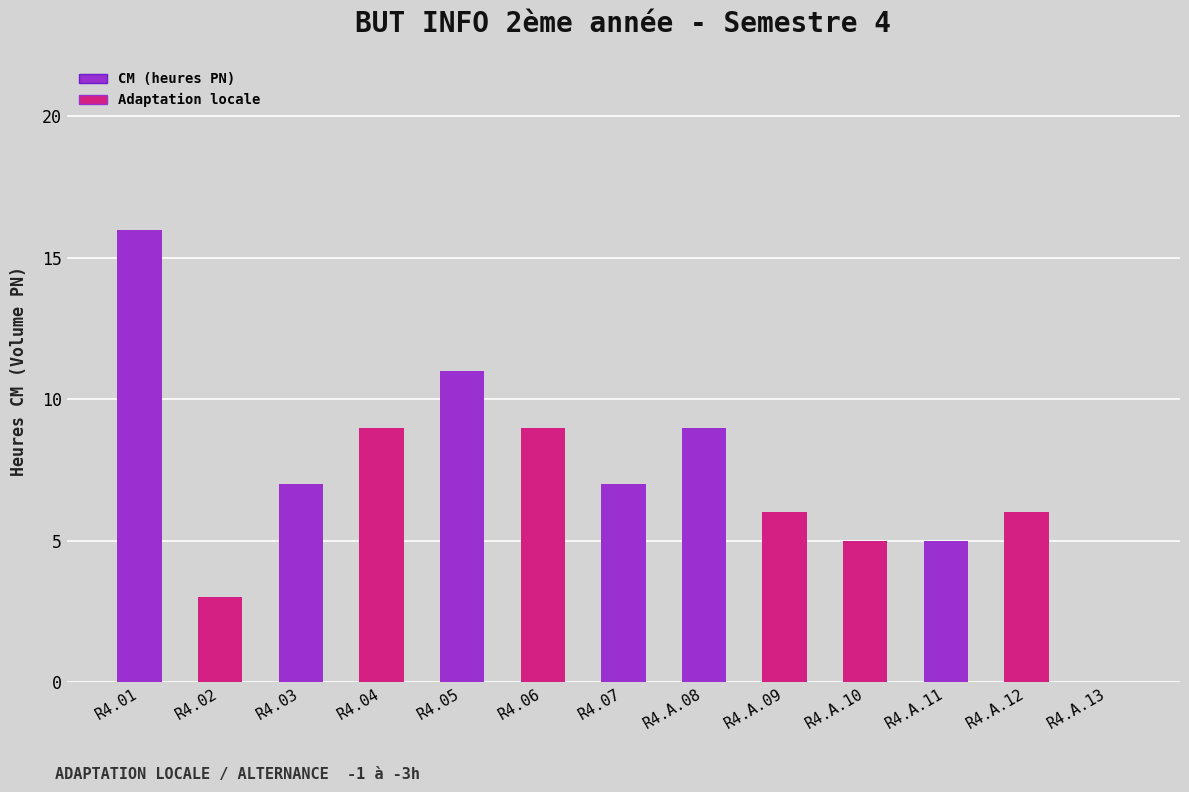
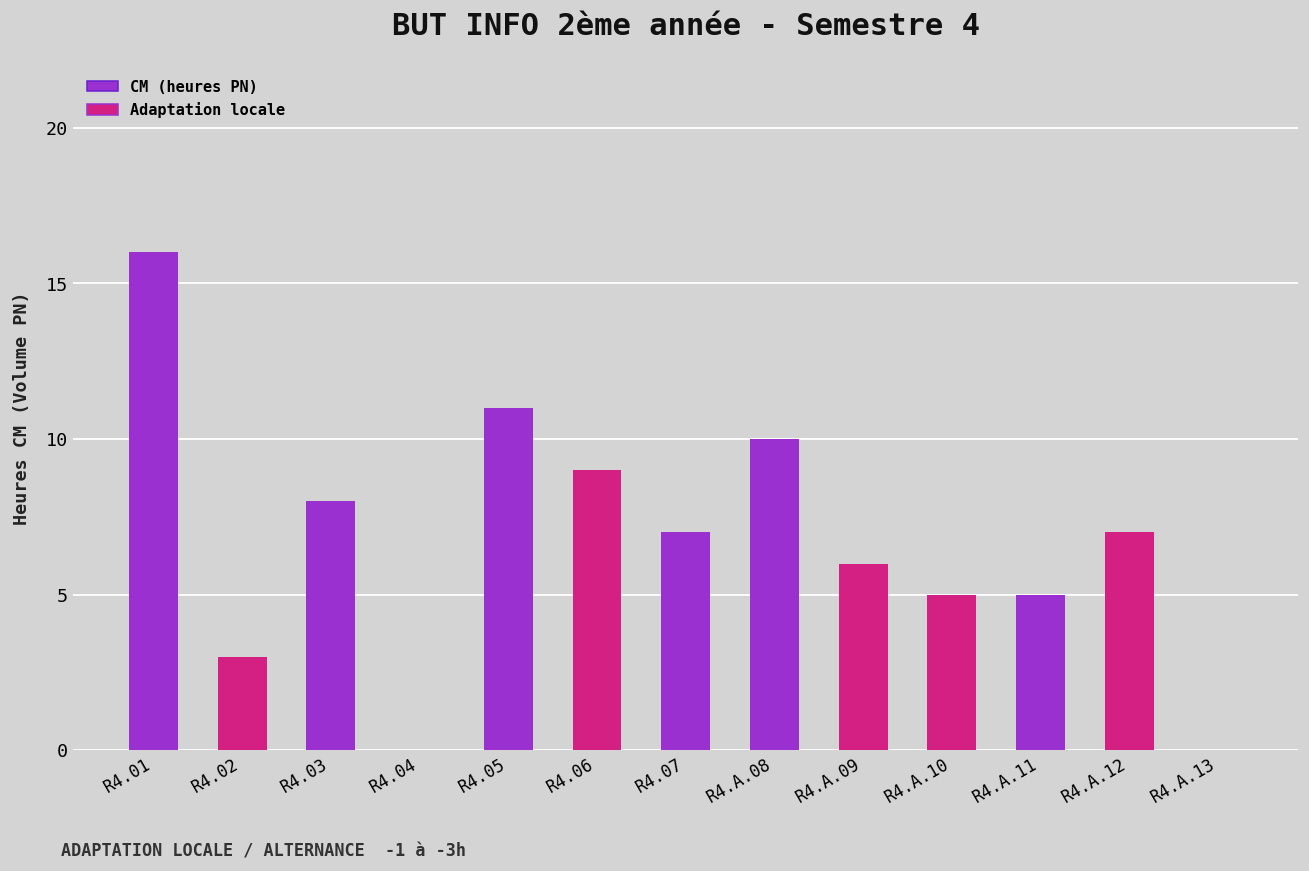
R4.03: 7 -> 8
R4.04: 9 -> 0
R4.A.08: 9 -> 10
R4.A.12: 6 -> 7
